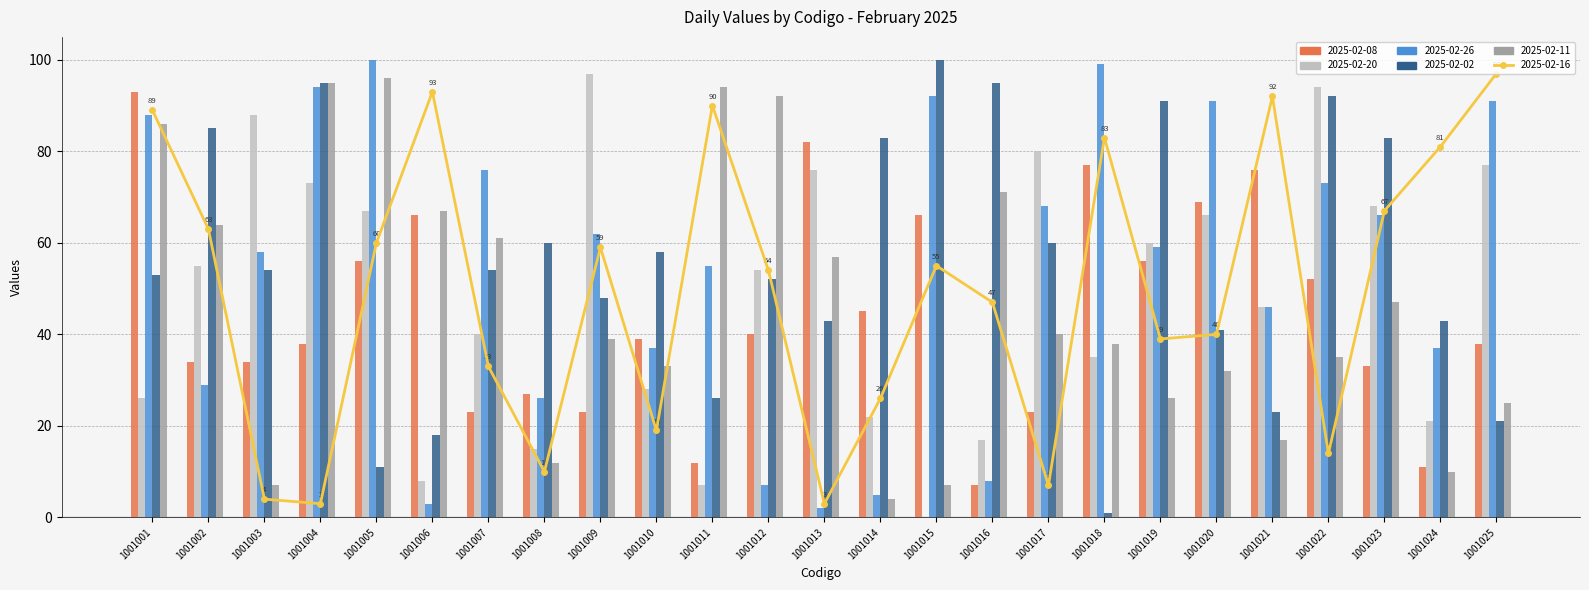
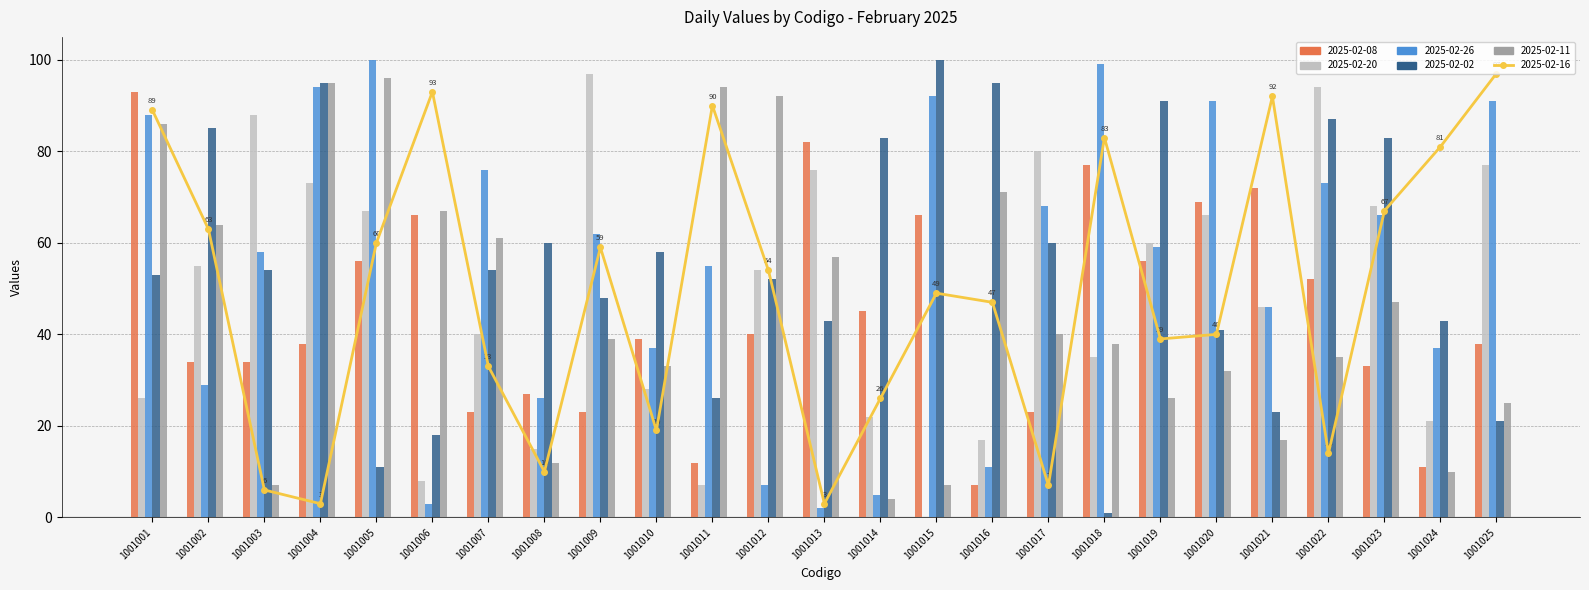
2025-02-16, 1001003: 4 -> 6
2025-02-16, 1001015: 55 -> 49
2025-02-26, 1001016: 8 -> 11
2025-02-08, 1001021: 76 -> 72
2025-02-02, 1001022: 92 -> 87
